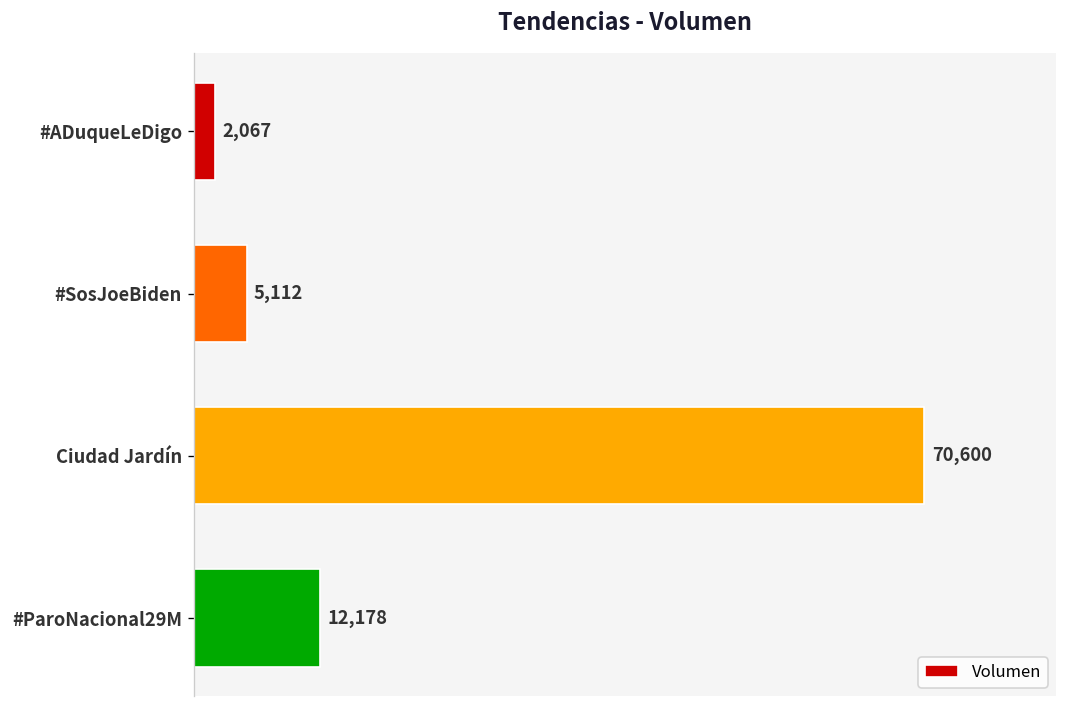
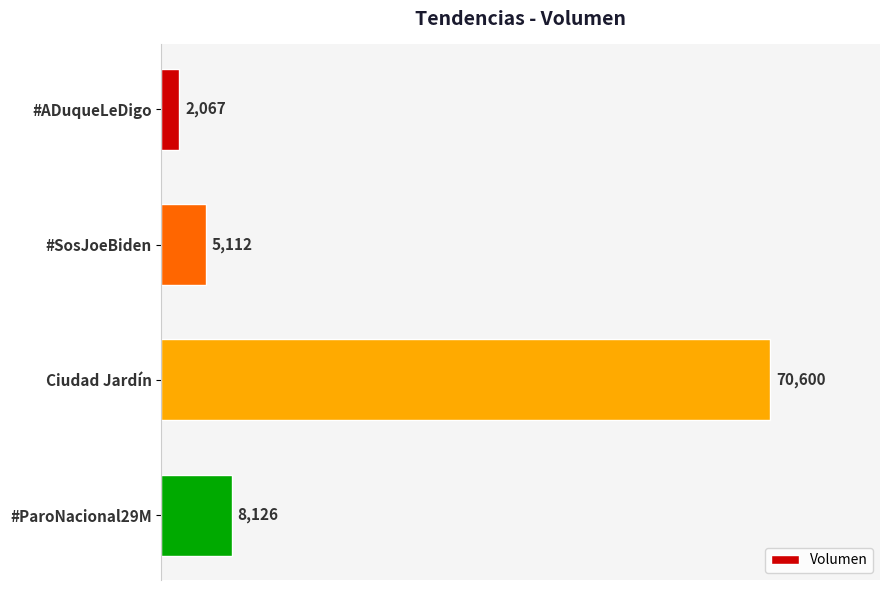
#ParoNacional29M: 12,178 -> 8,126
